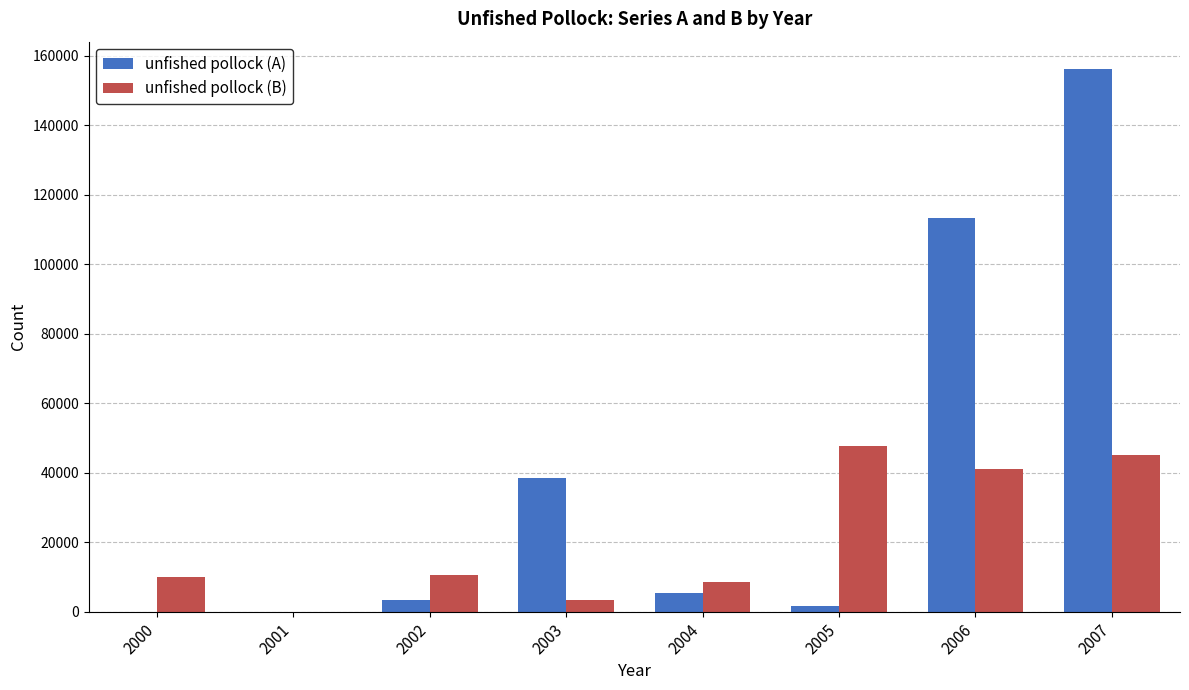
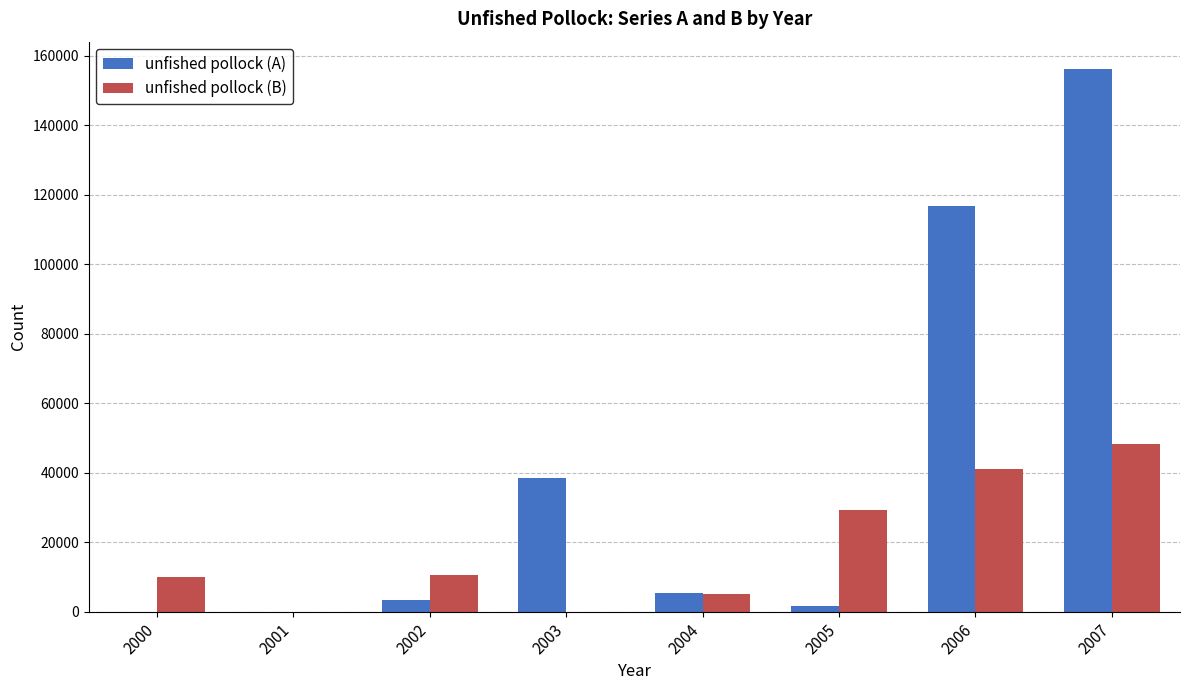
unfished pollock (B), 2003: 3000 -> 0
unfished pollock (B), 2004: 9000 -> 5000
unfished pollock (B), 2005: 48000 -> 29000
unfished pollock (A), 2006: 113000 -> 117000
unfished pollock (B), 2007: 45000 -> 48000
